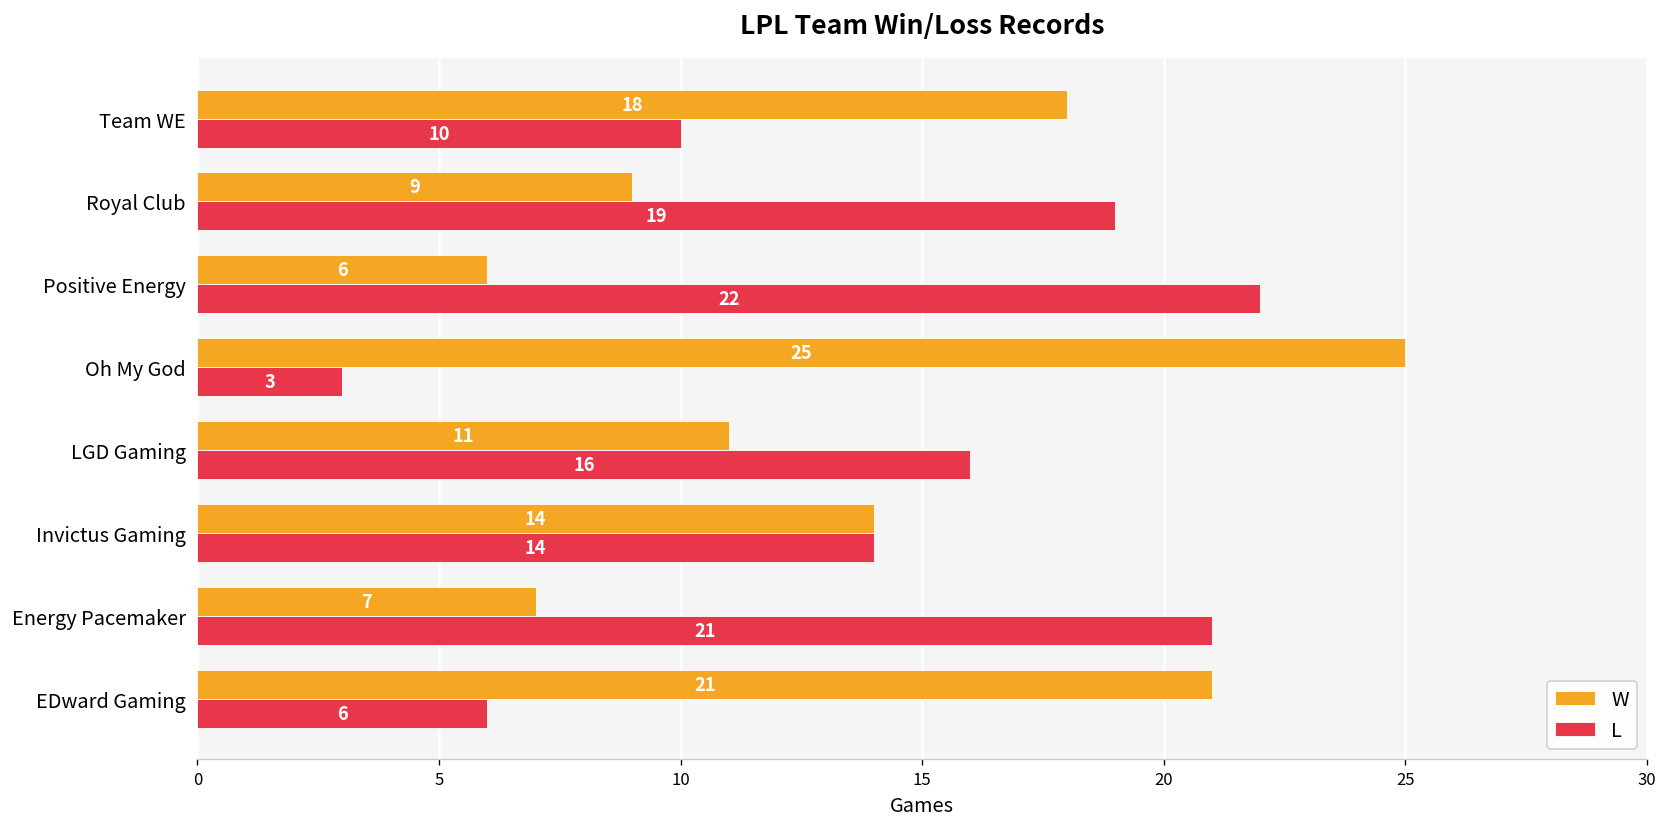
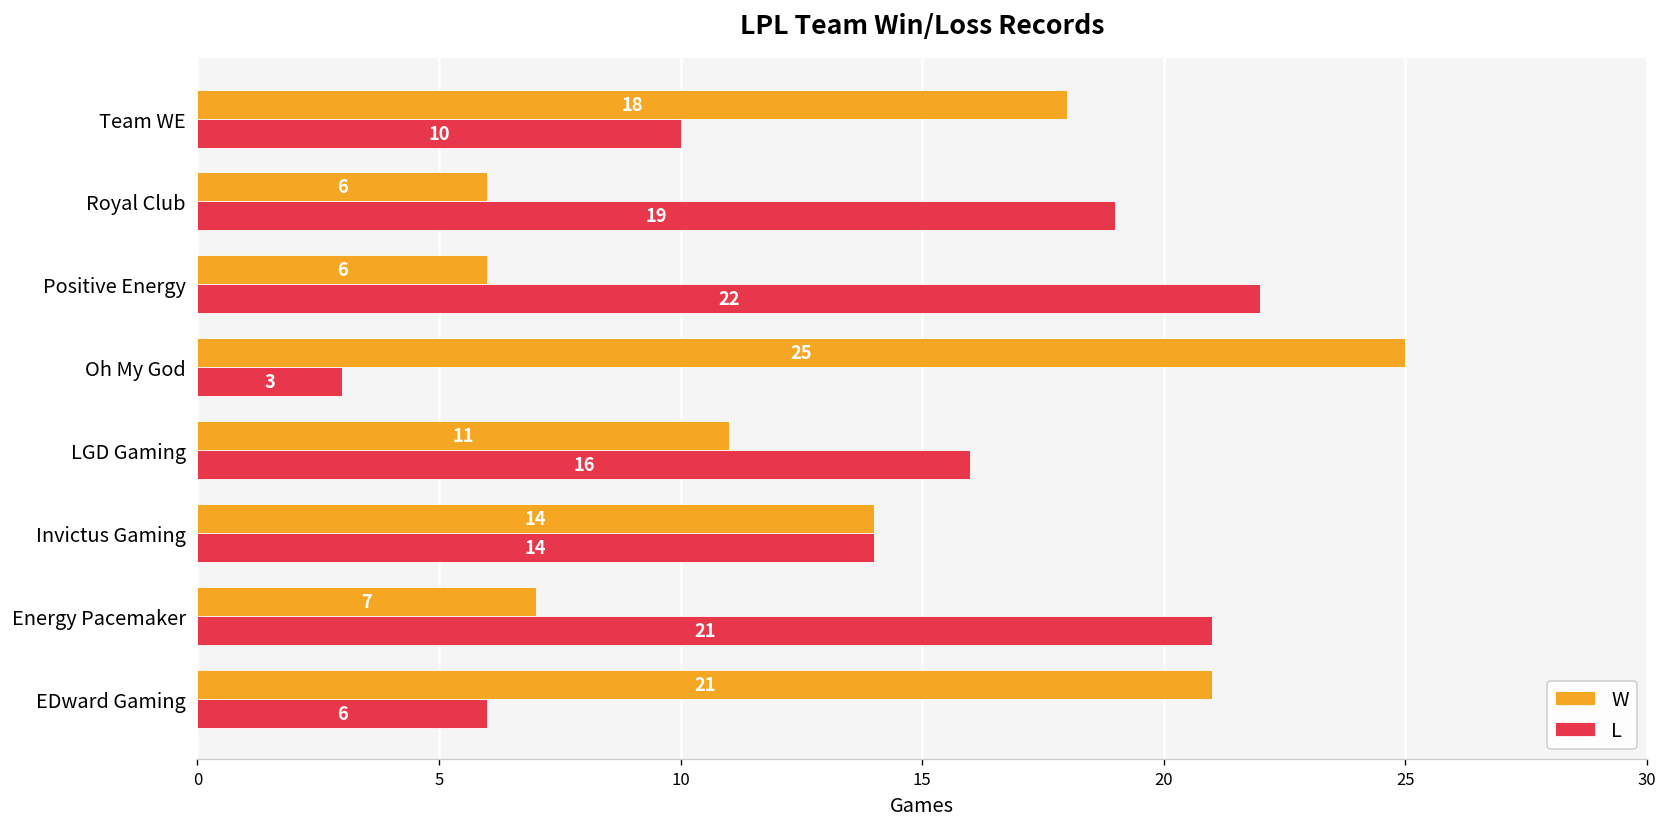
W, Royal Club: 9 -> 6
